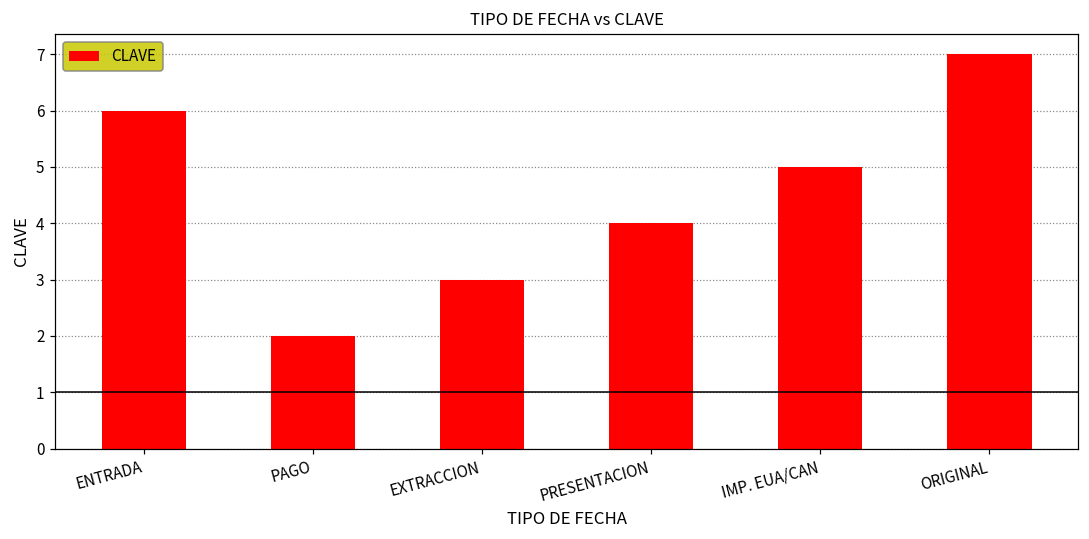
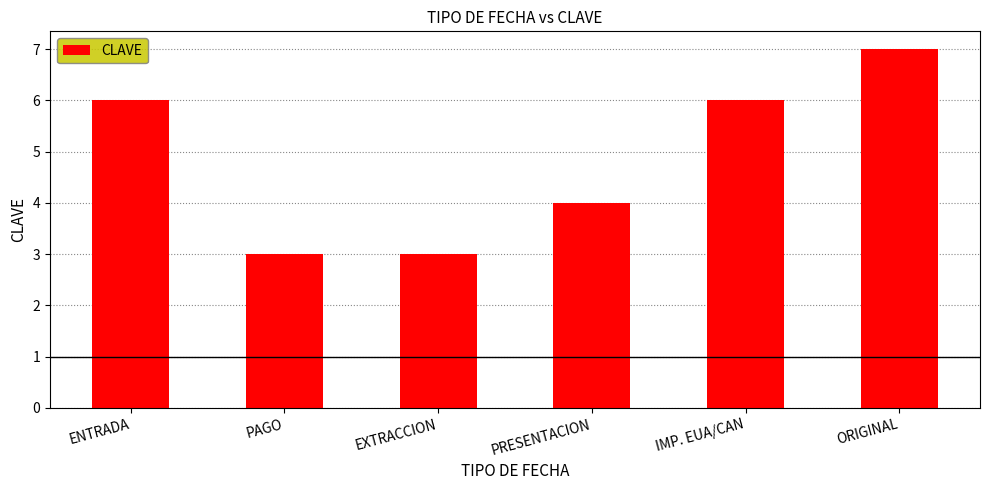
PAGO: 2 -> 3
IMP. EUA/CAN: 5 -> 6
